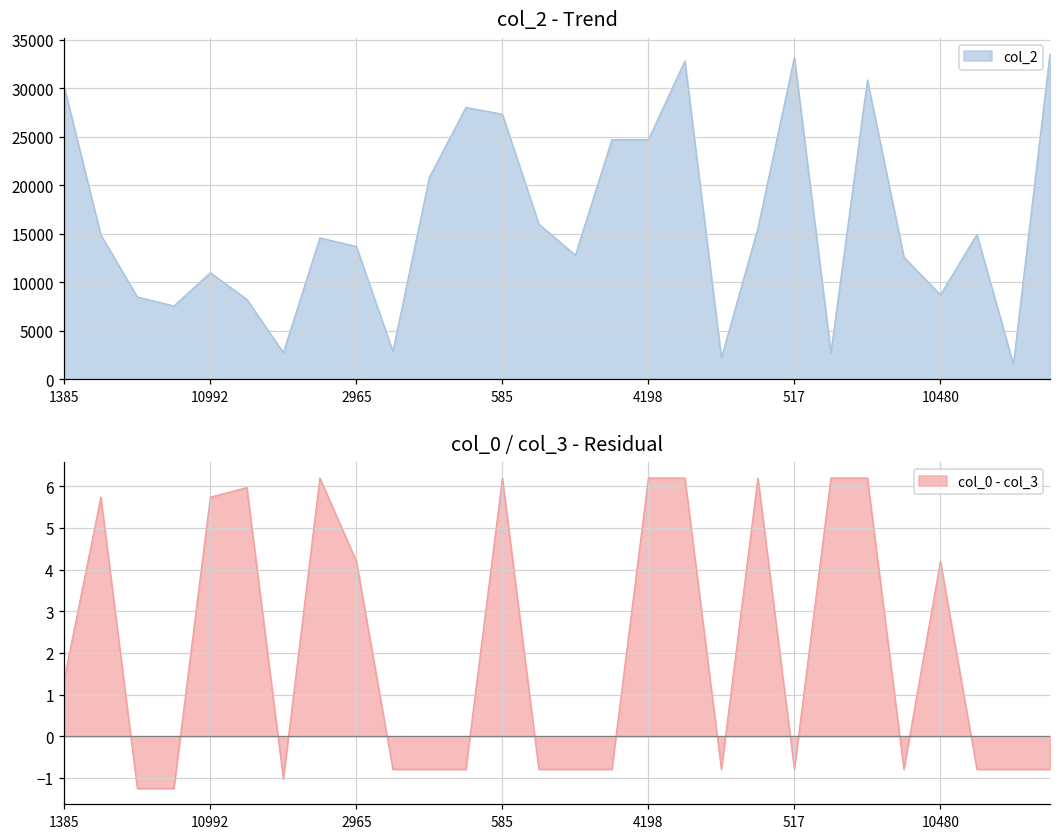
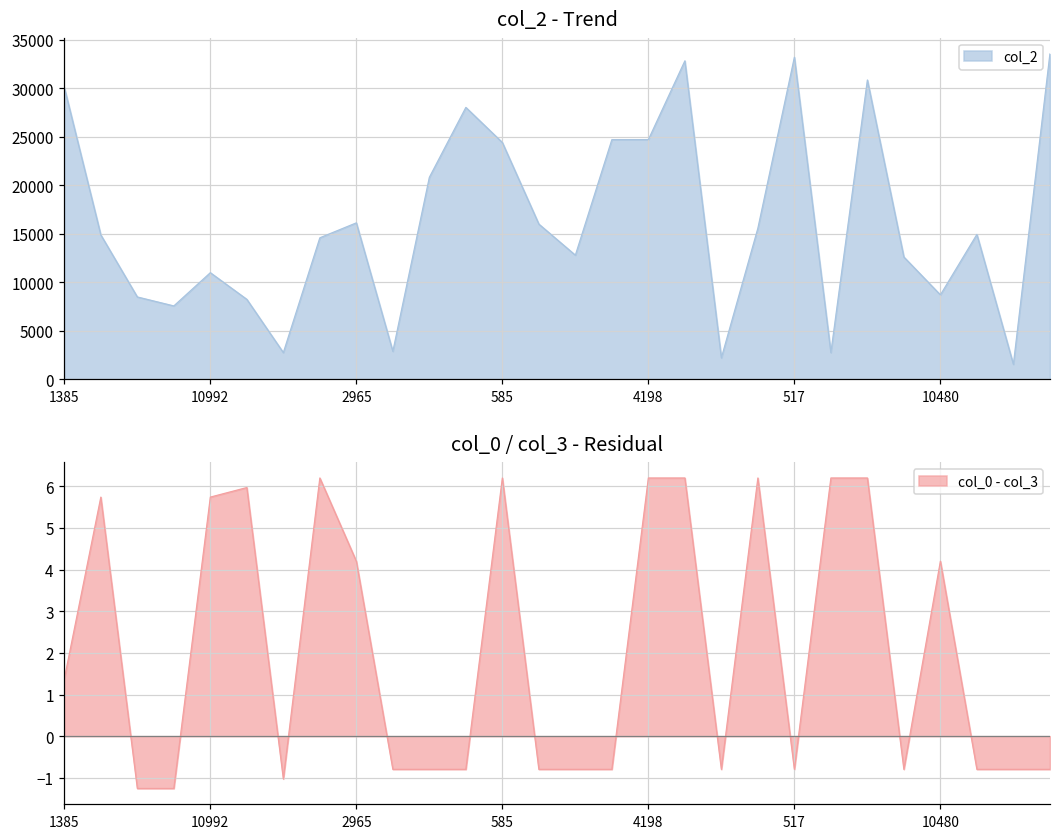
col_2 - Trend, 2965: 14000 -> 16000
col_2 - Trend, 585: 27000 -> 24000
